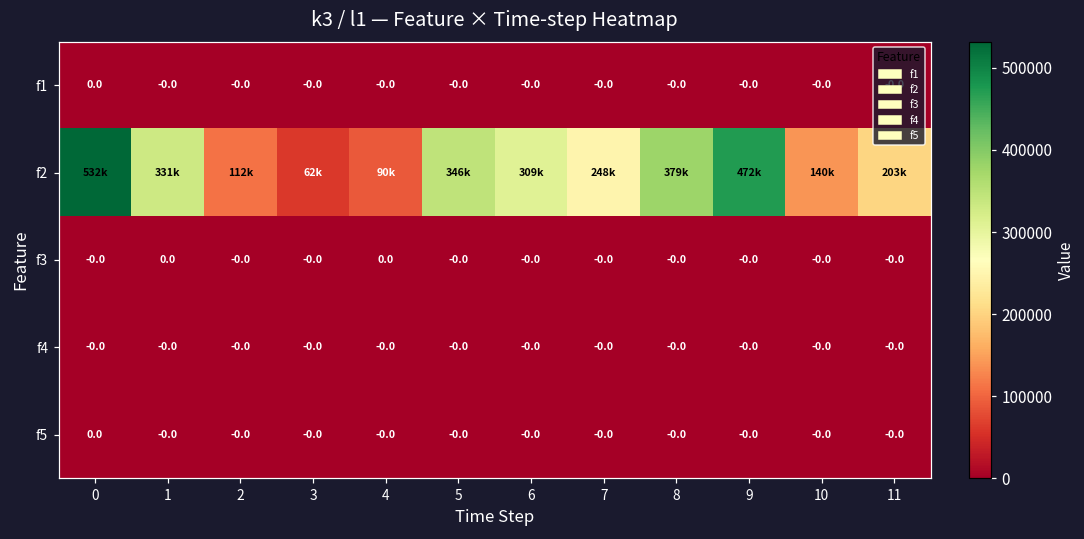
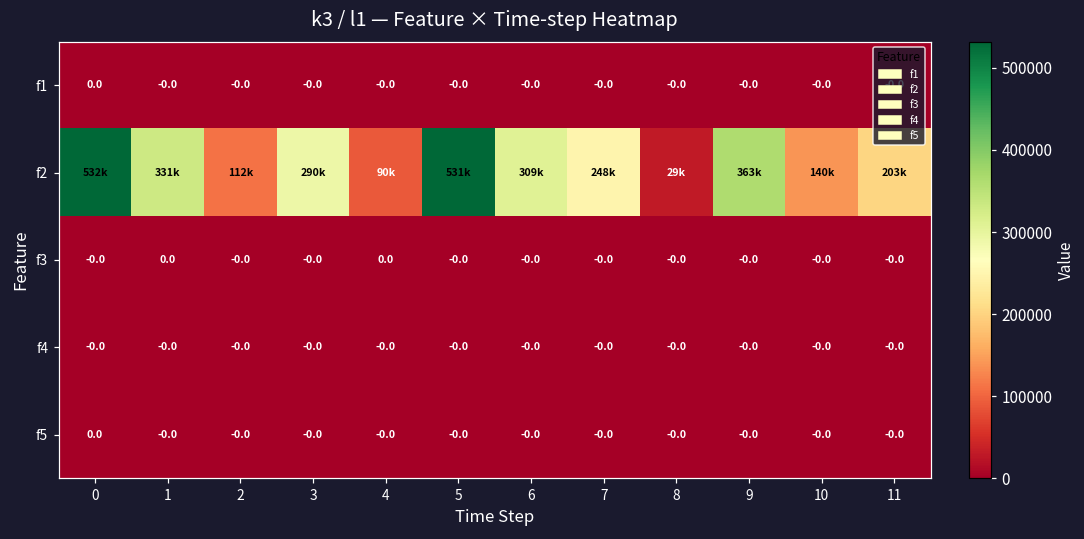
f2, 3: 62k -> 290k
f2, 5: 346k -> 531k
f2, 8: 379k -> 29k
f2, 9: 472k -> 363k
